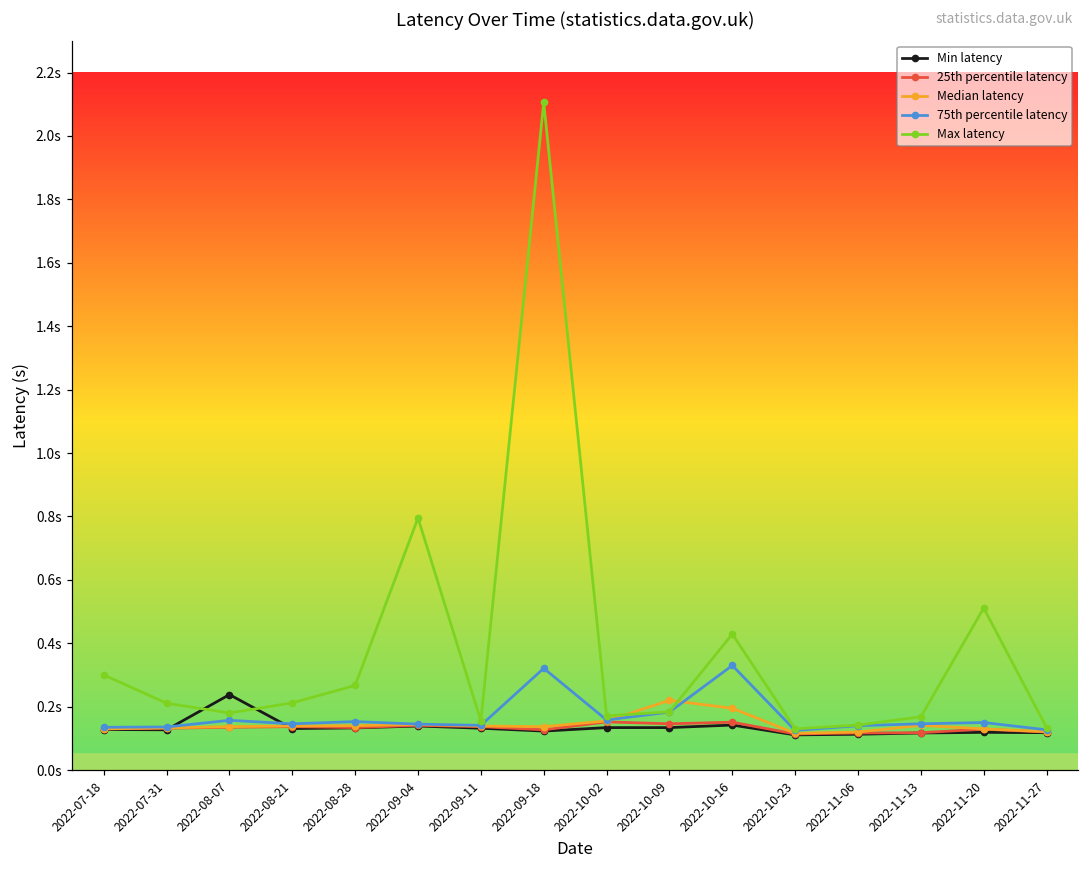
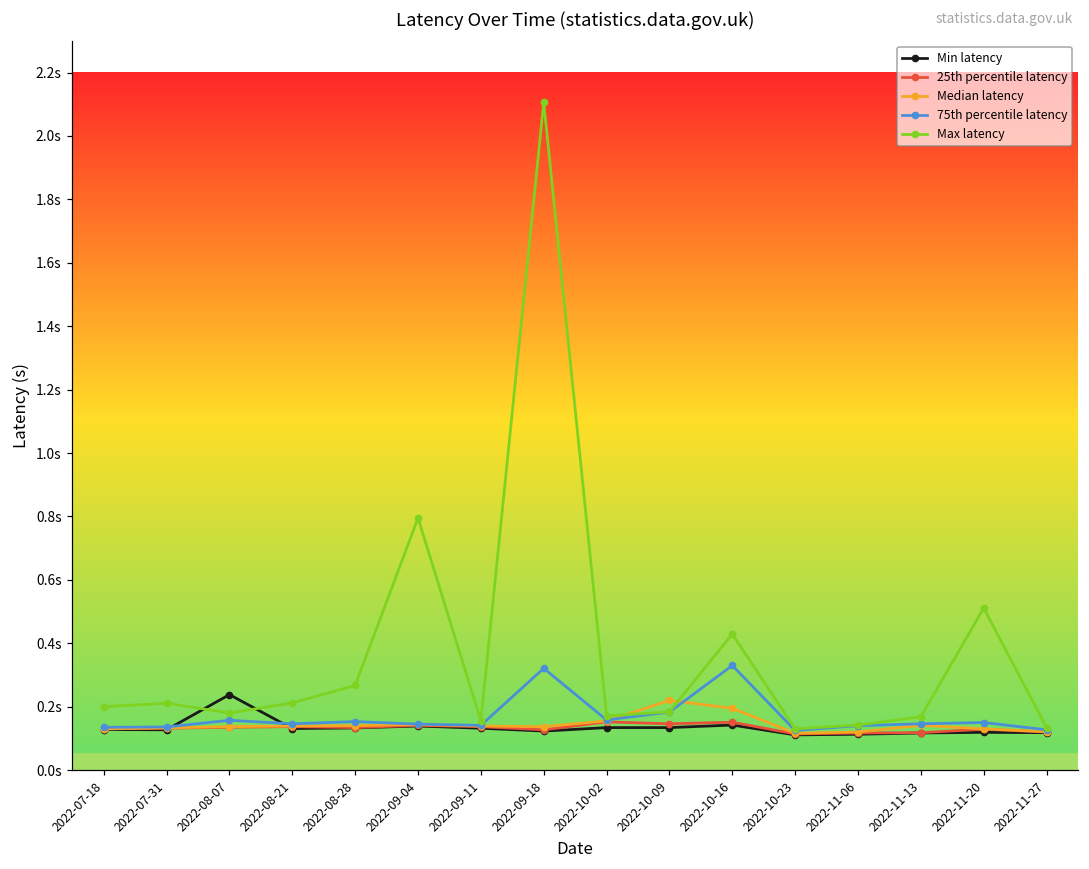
Max latency, 2022-07-18: 0.3s -> 0.2s
